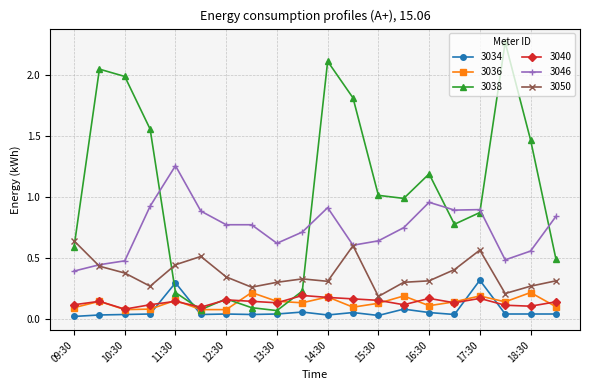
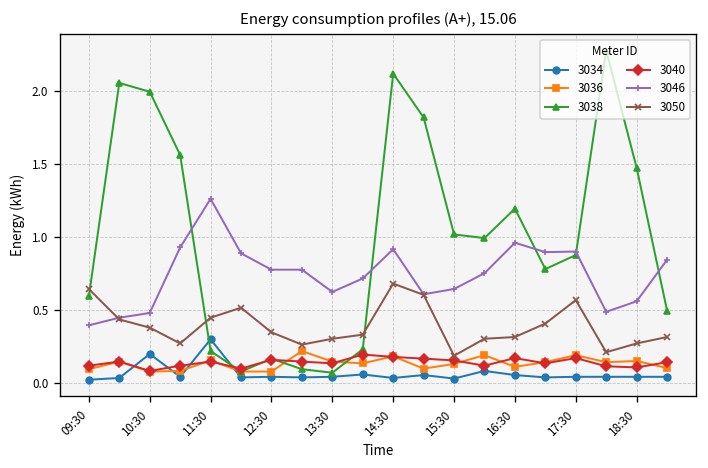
3034, 10:30: 0.04 -> 0.20
3050, 14:30: 0.31 -> 0.68
3034, 17:30: 0.32 -> 0.04
3036, 18:30: 0.22 -> 0.15
